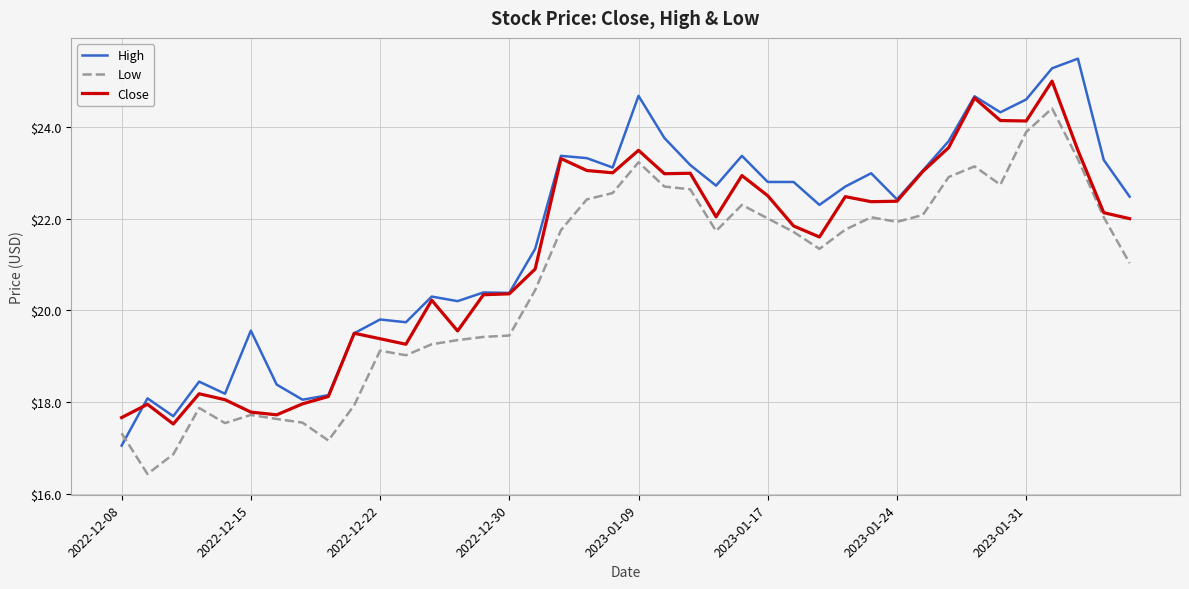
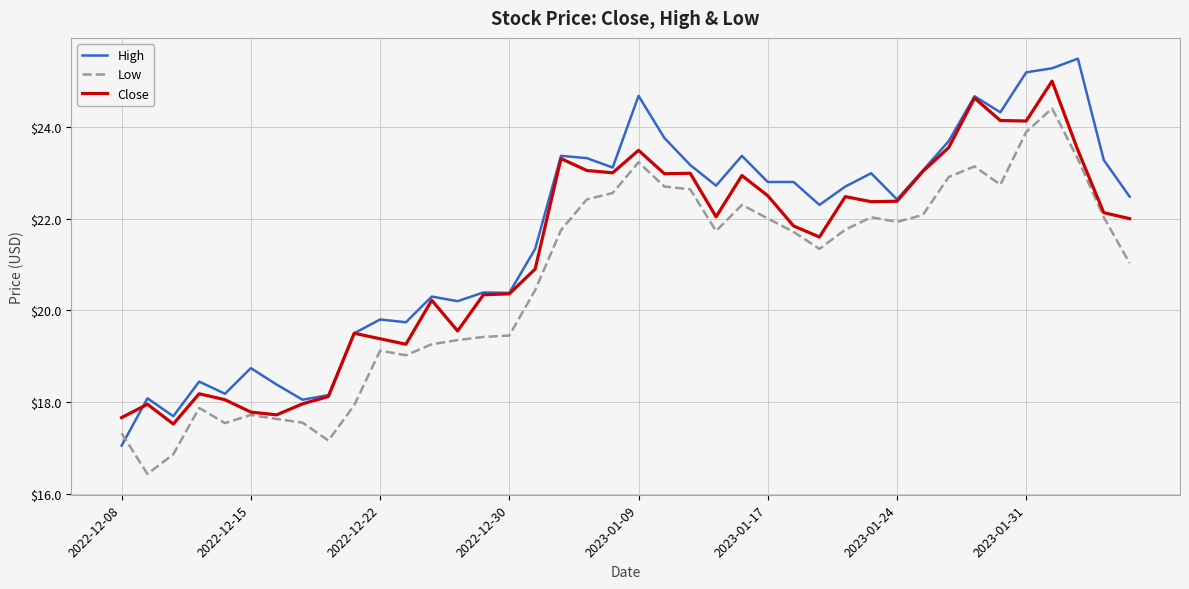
High, 2022-12-15: $19.6 -> $18.7
High, 2023-01-31: $24.6 -> $25.2
